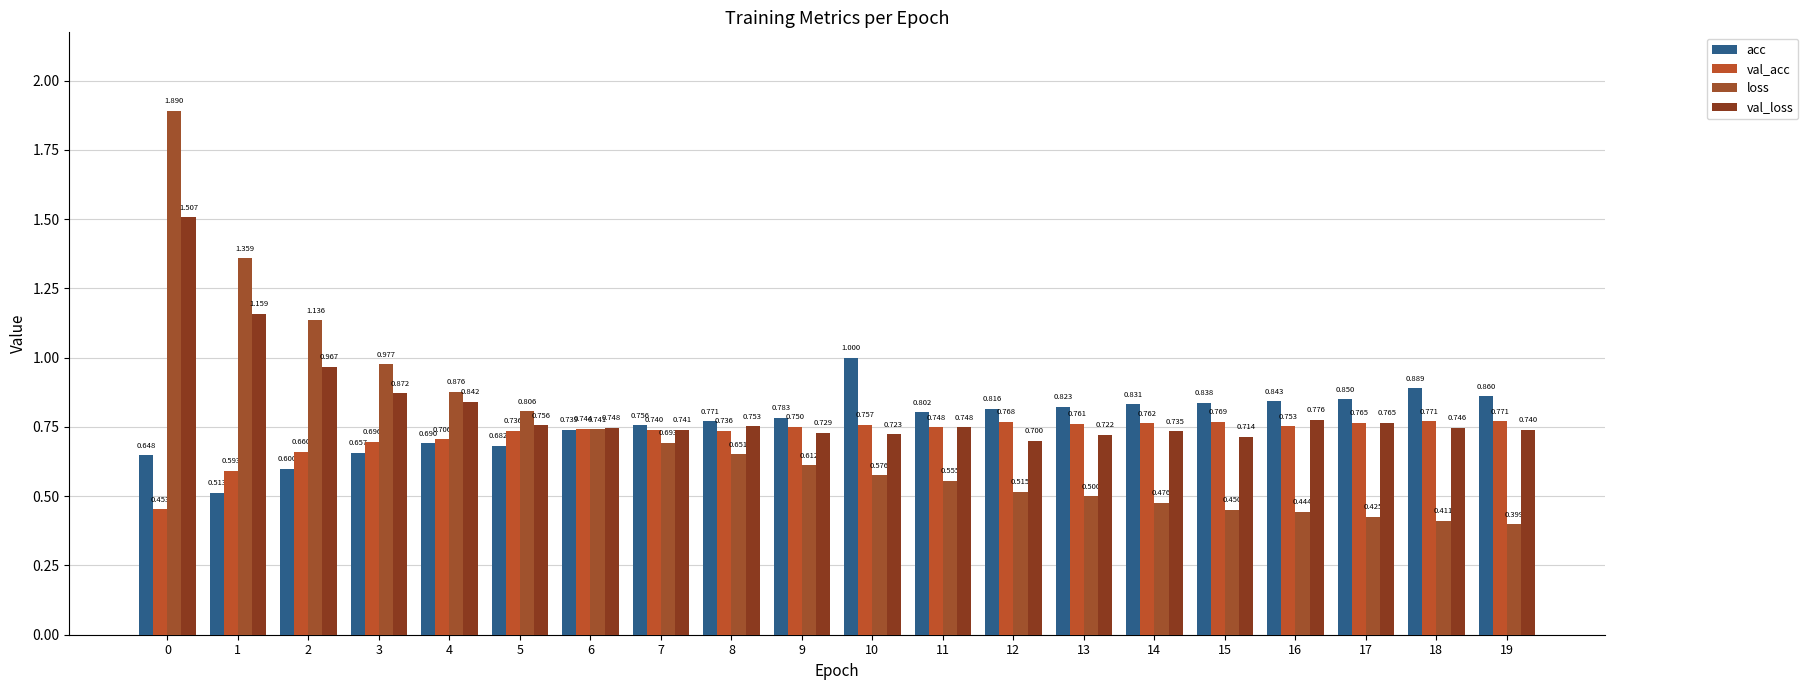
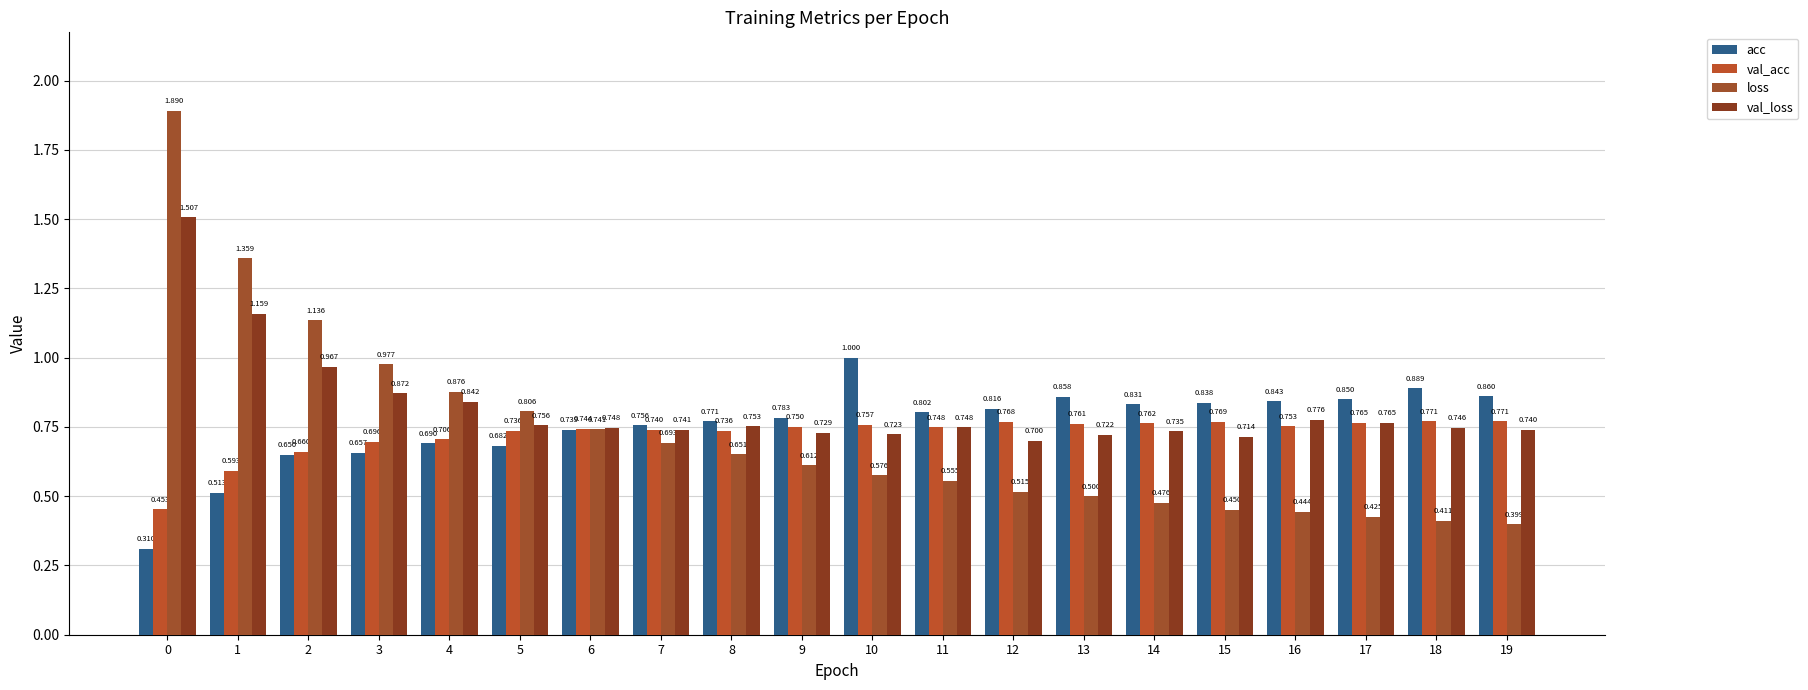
acc, 0: 0.648 -> 0.310
acc, 2: 0.600 -> 0.650
acc, 13: 0.823 -> 0.858
